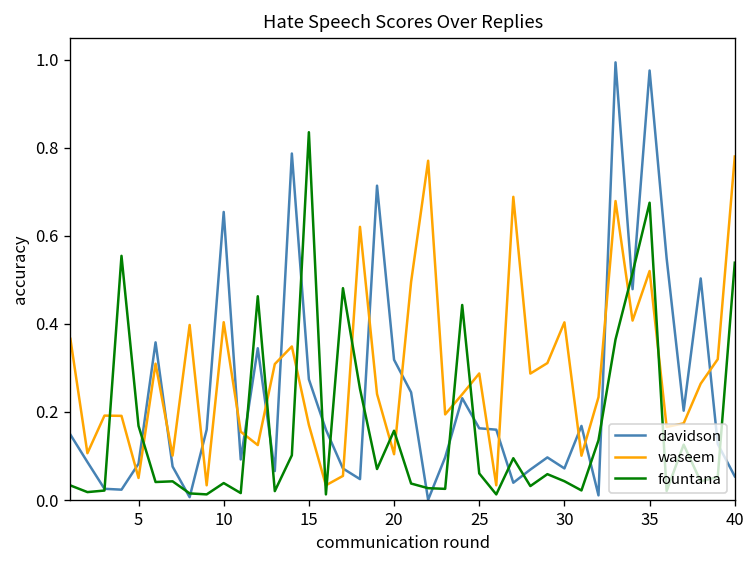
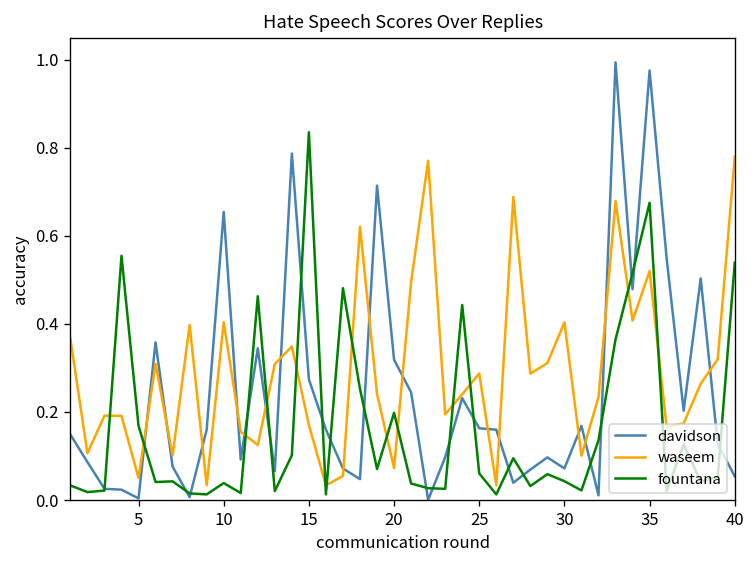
davidson, 5: 0.08 -> 0.00
waseem, 20: 0.10 -> 0.07
fountana, 20: 0.16 -> 0.20
